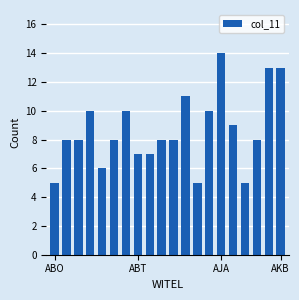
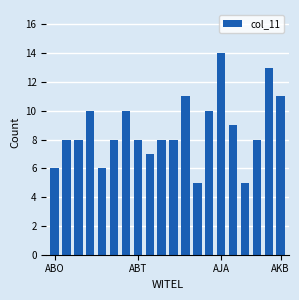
ABO: 5 -> 6
ABT: 7 -> 8
AKB: 13 -> 11
